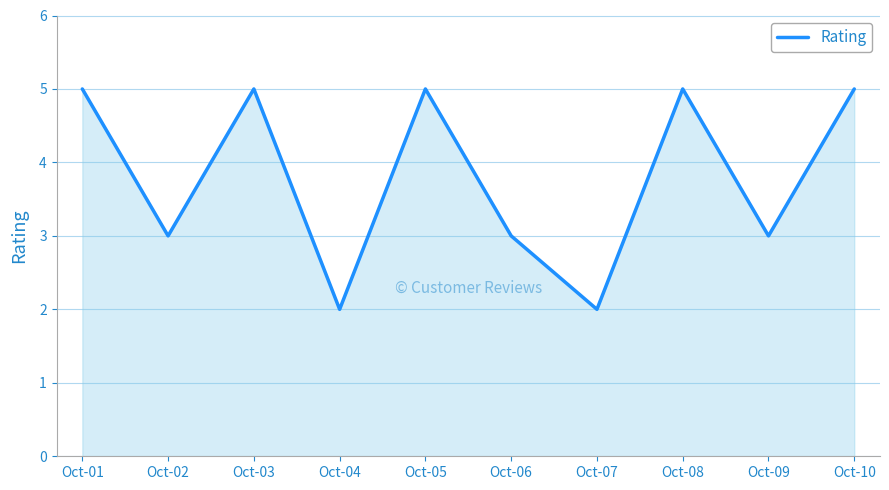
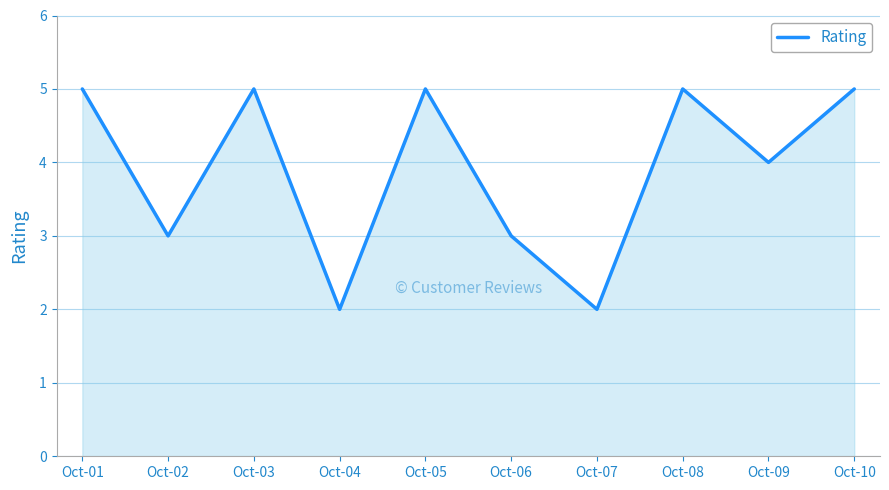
Oct-09: 3 -> 4
